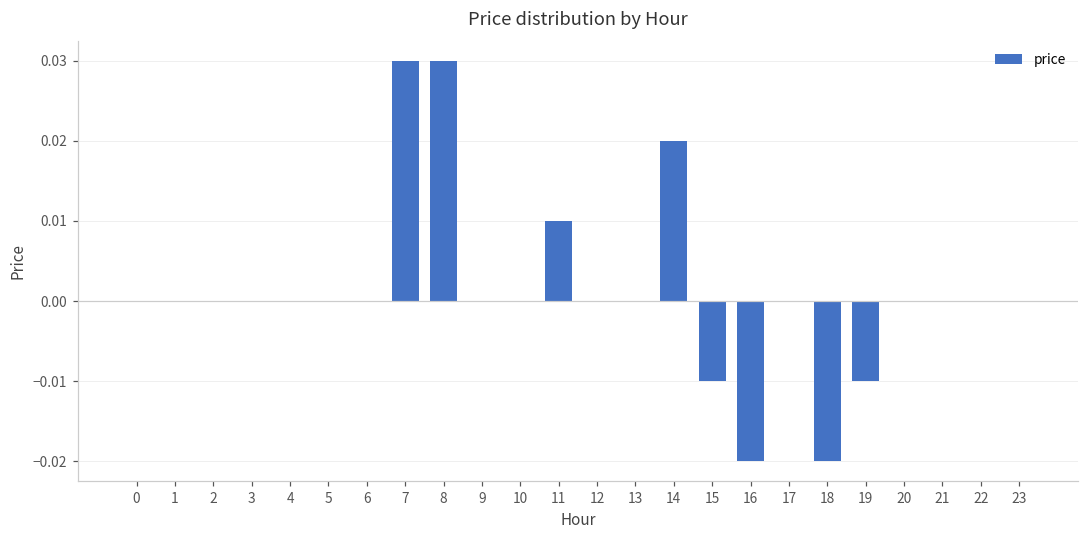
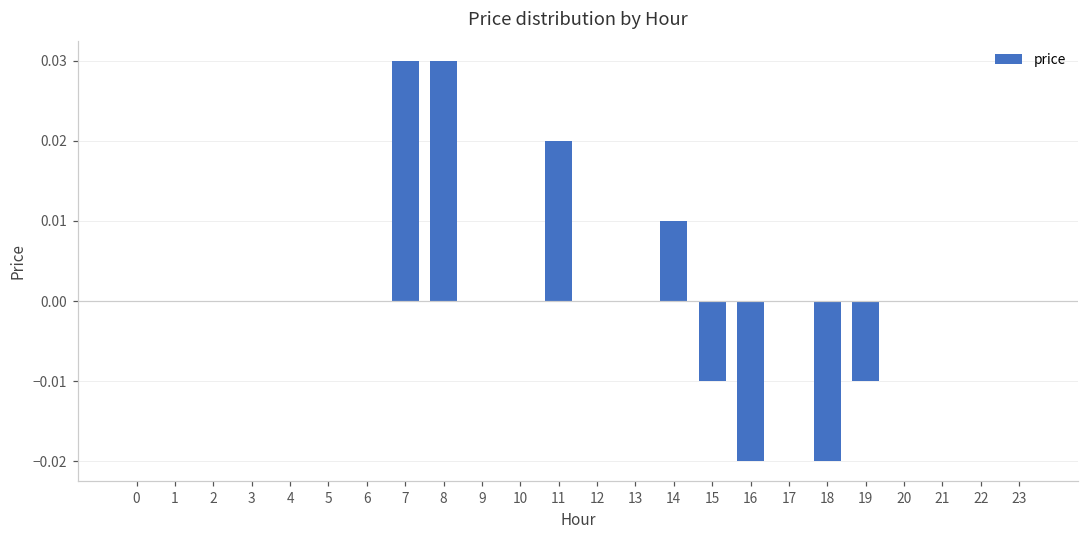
11: 0.01 -> 0.02
14: 0.02 -> 0.01
